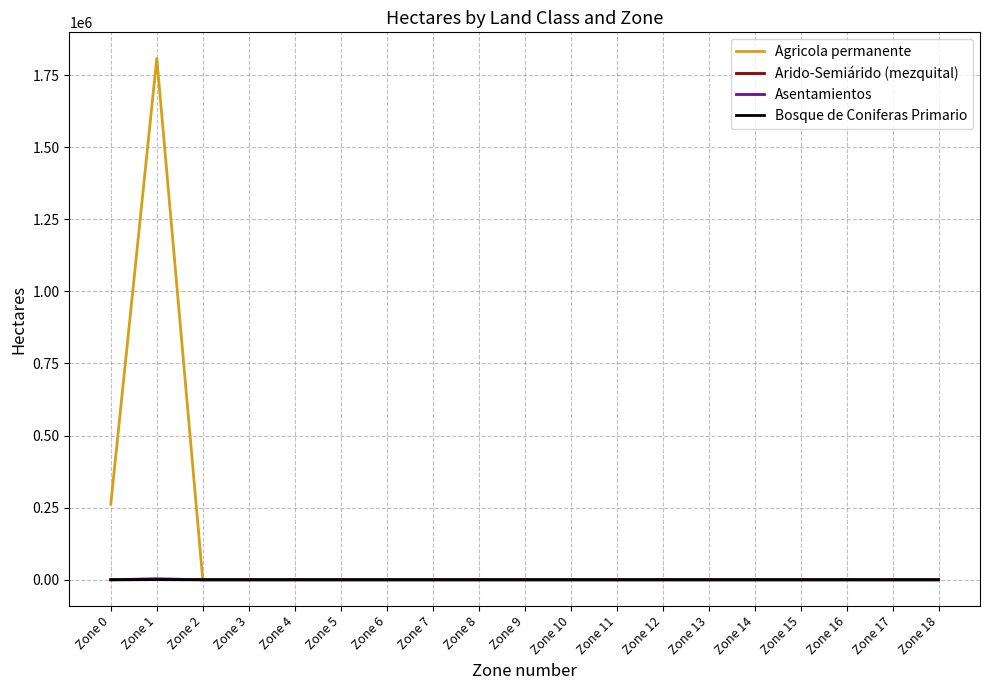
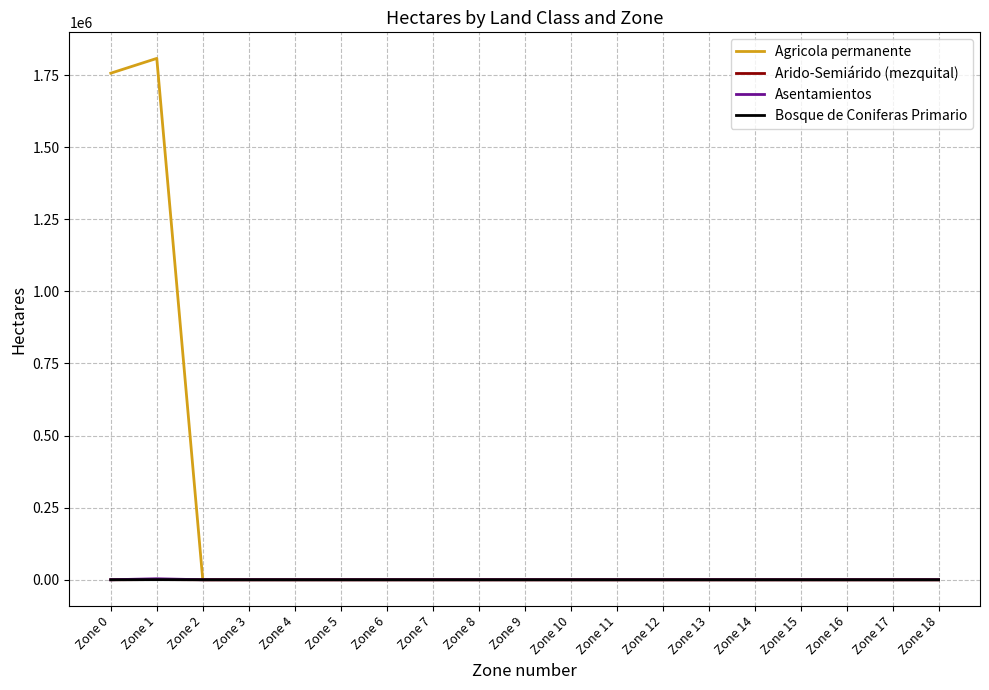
Agricola permanente, Zone 0: 260000 -> 1760000
